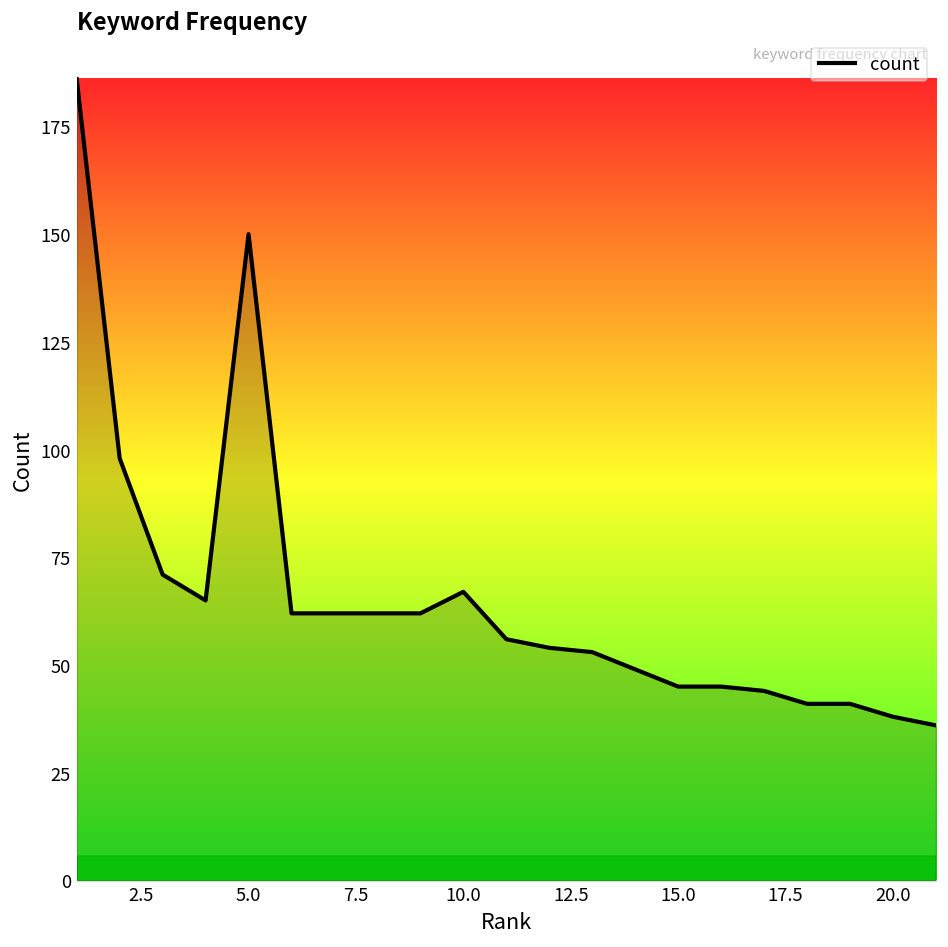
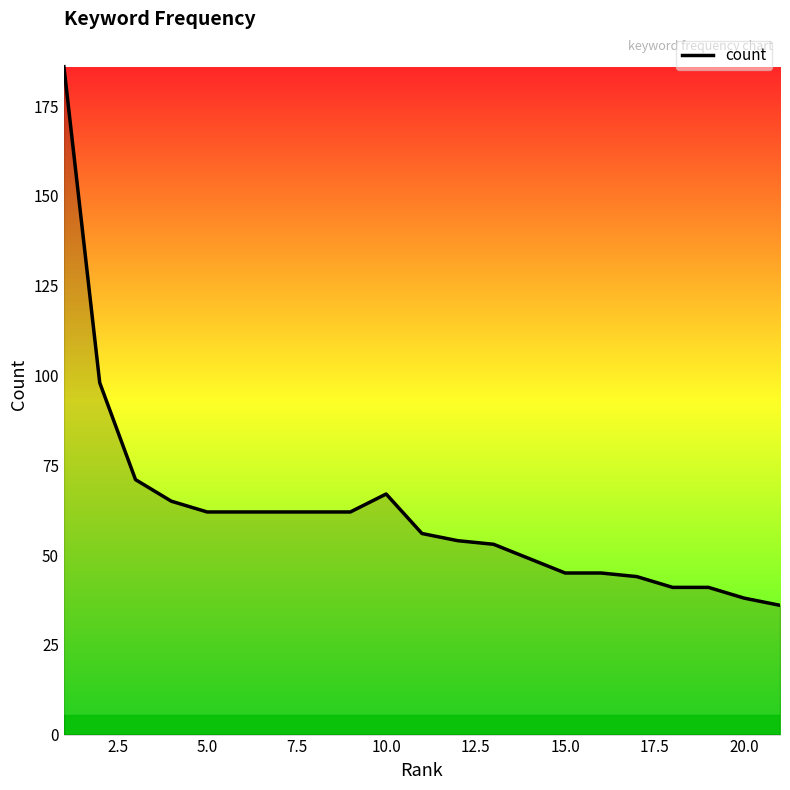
5.0: 150 -> 62
